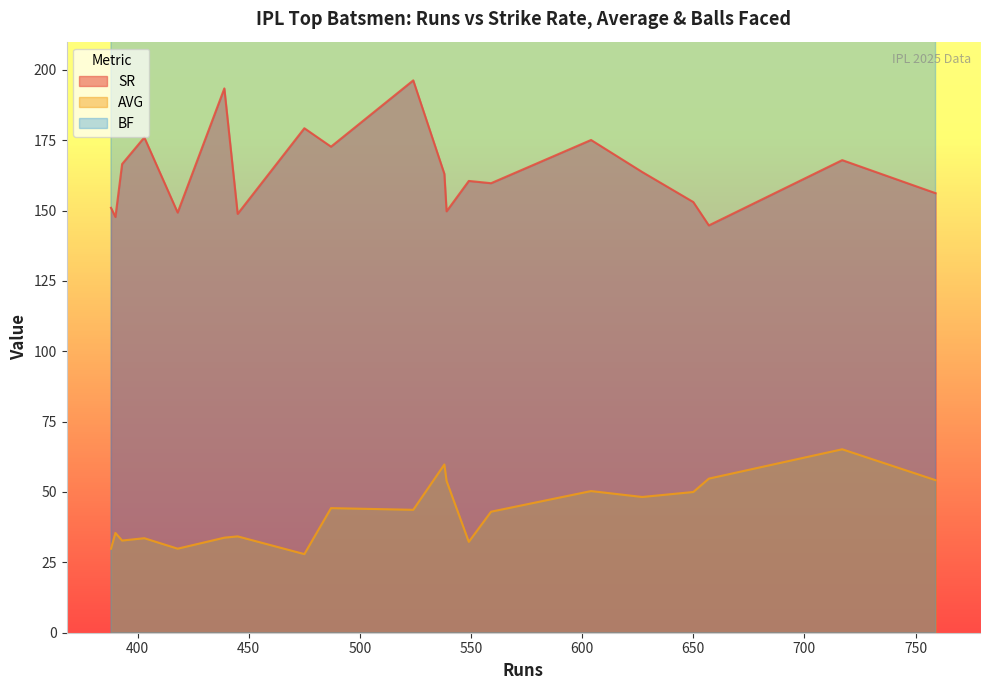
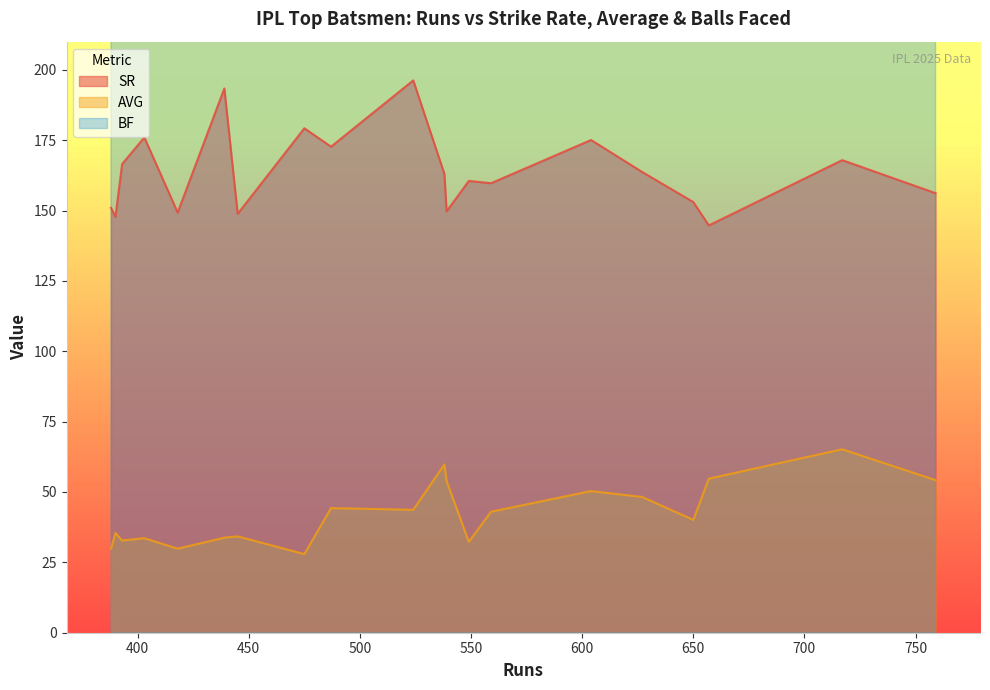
AVG, 650: 50 -> 40
